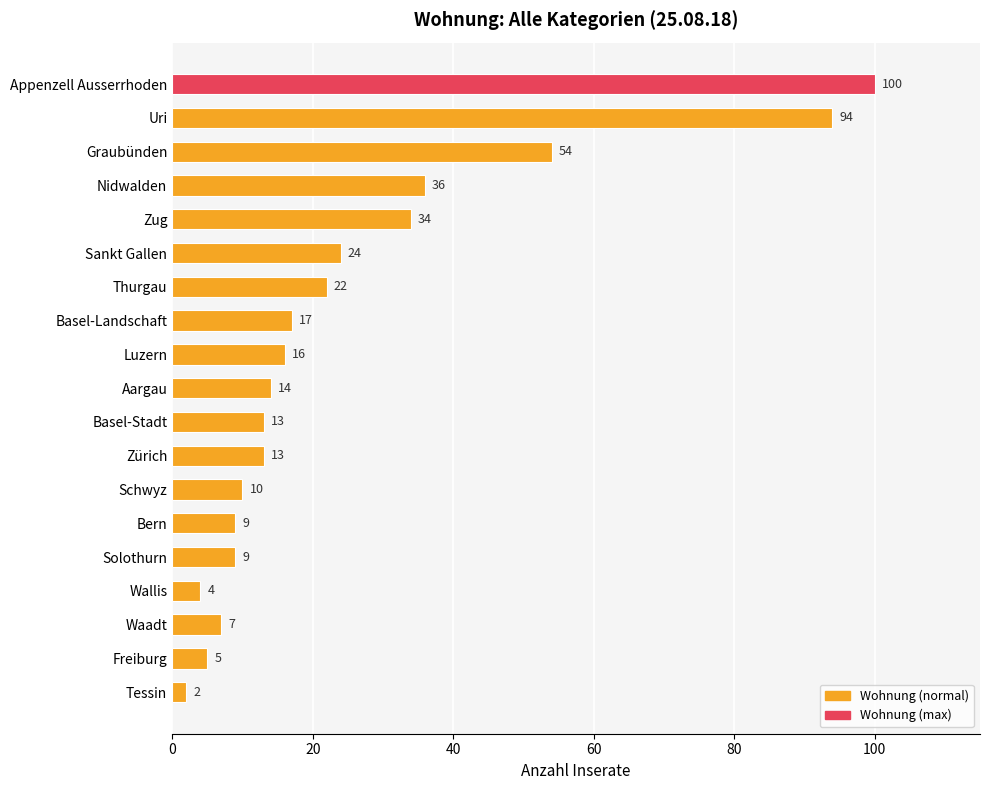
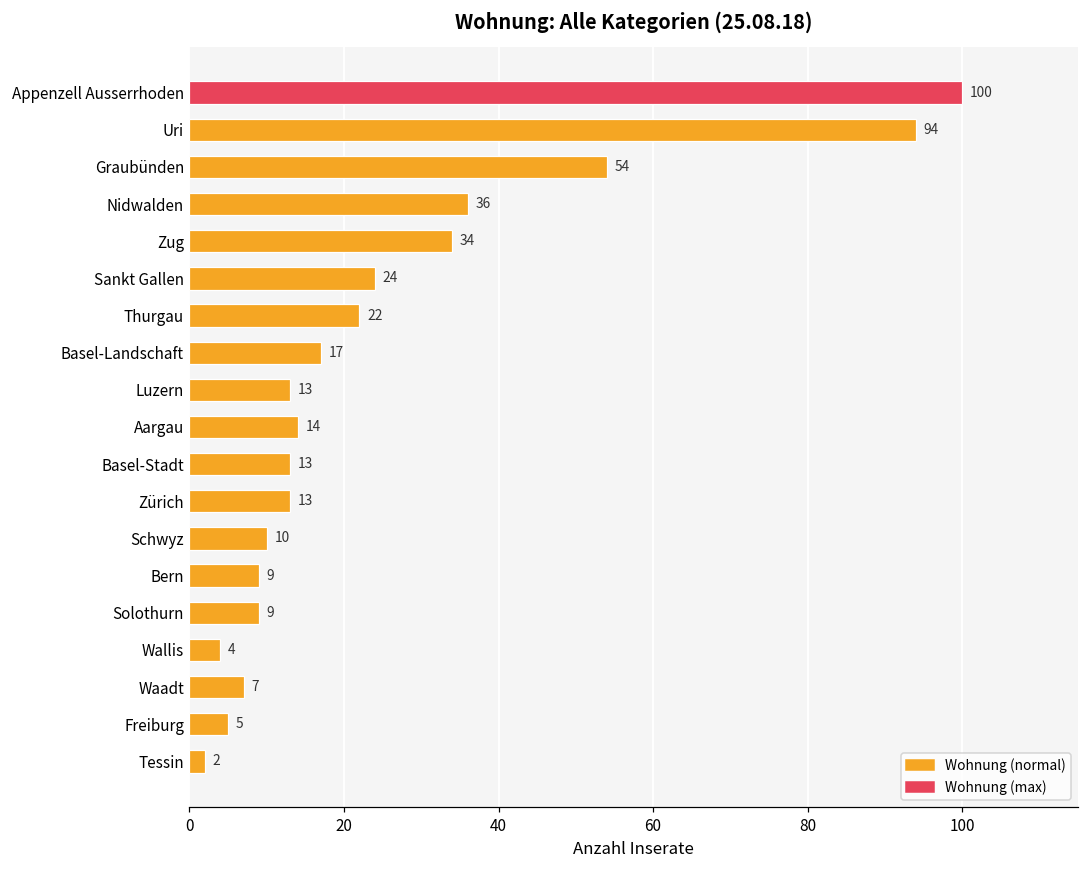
Luzern: 16 -> 13
